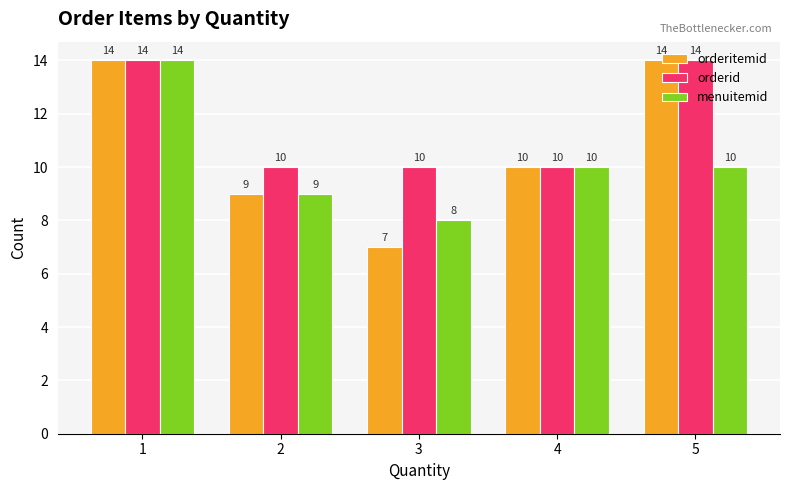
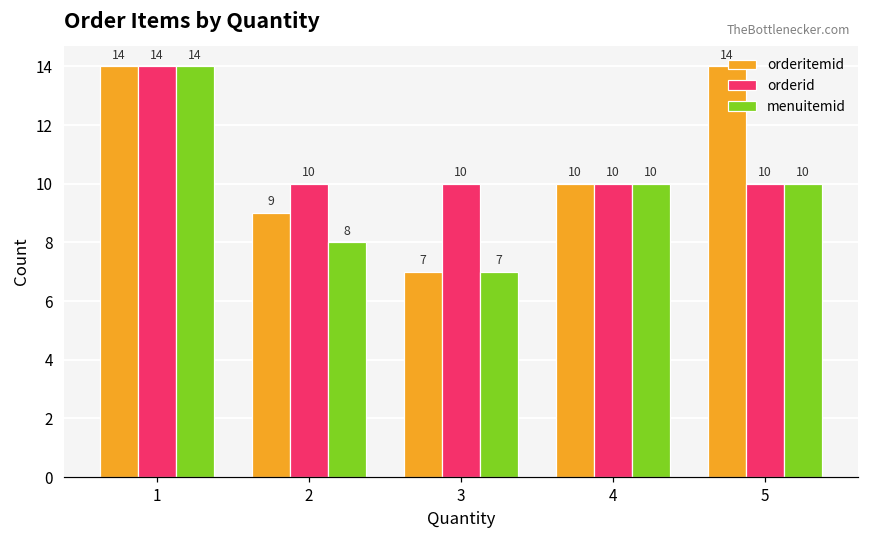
menuitemid, 2: 9 -> 8
menuitemid, 3: 8 -> 7
orderid, 5: 14 -> 10
